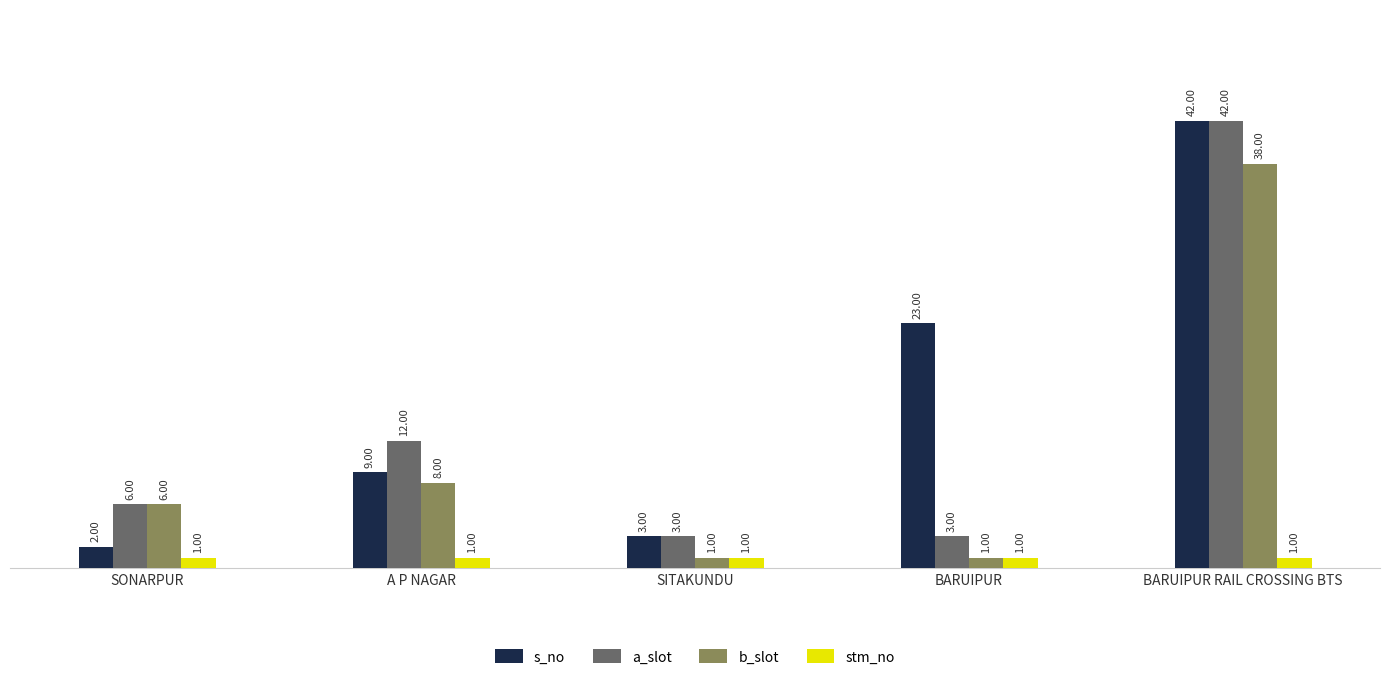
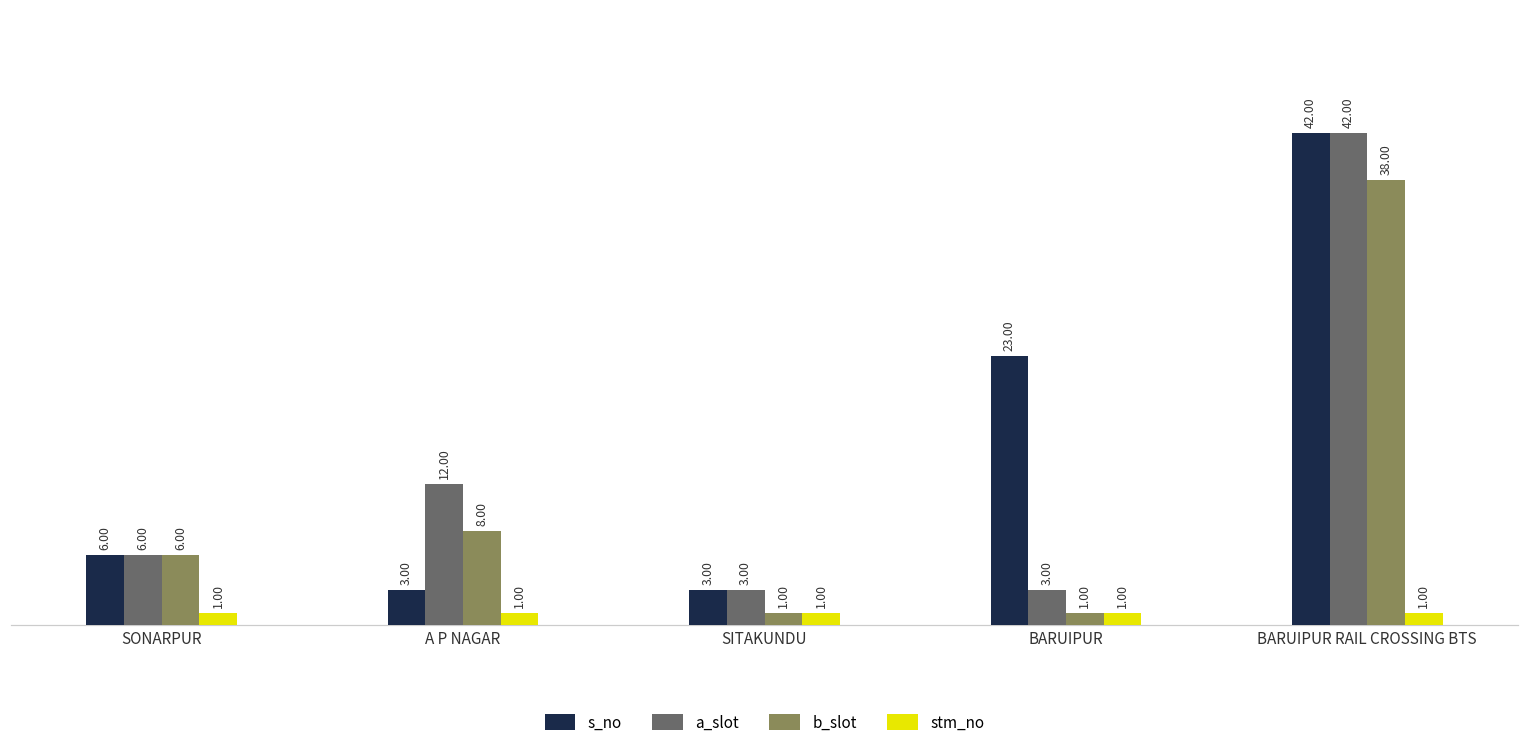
s_no, SONARPUR: 2.00 -> 6.00
s_no, A P NAGAR: 9.00 -> 3.00
